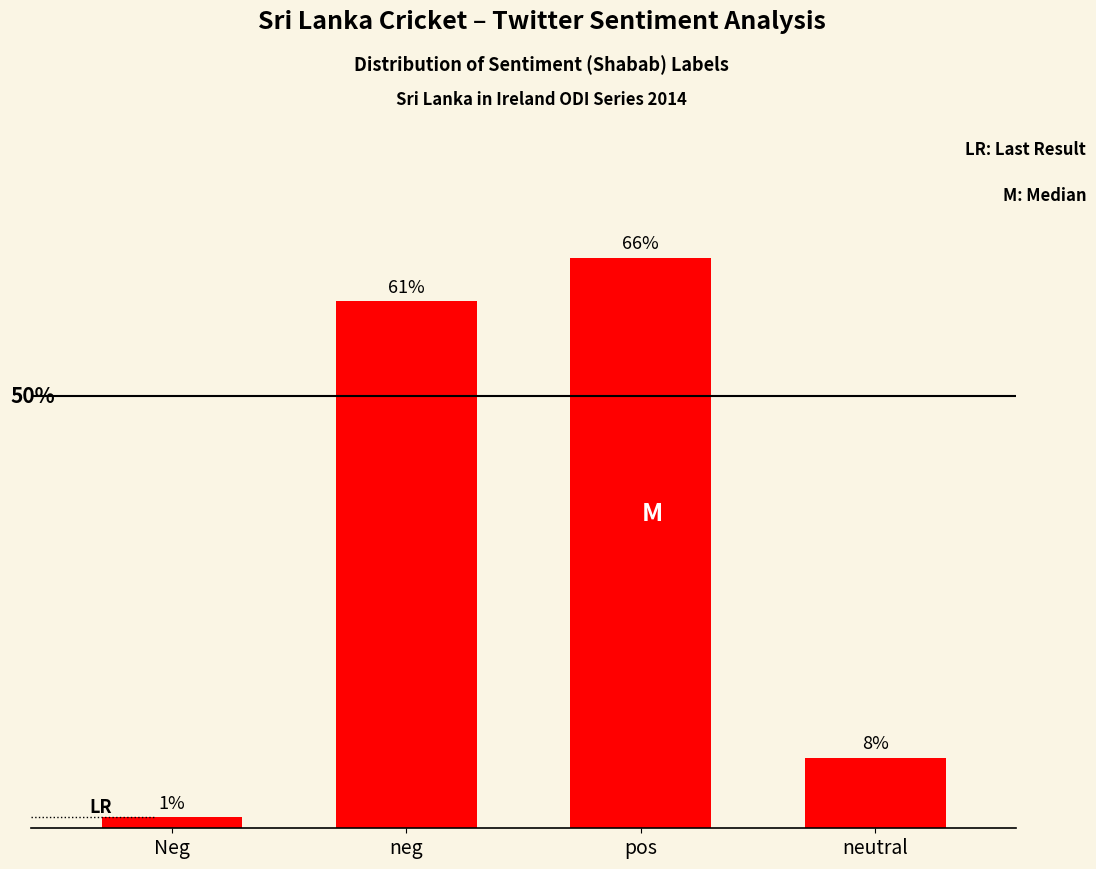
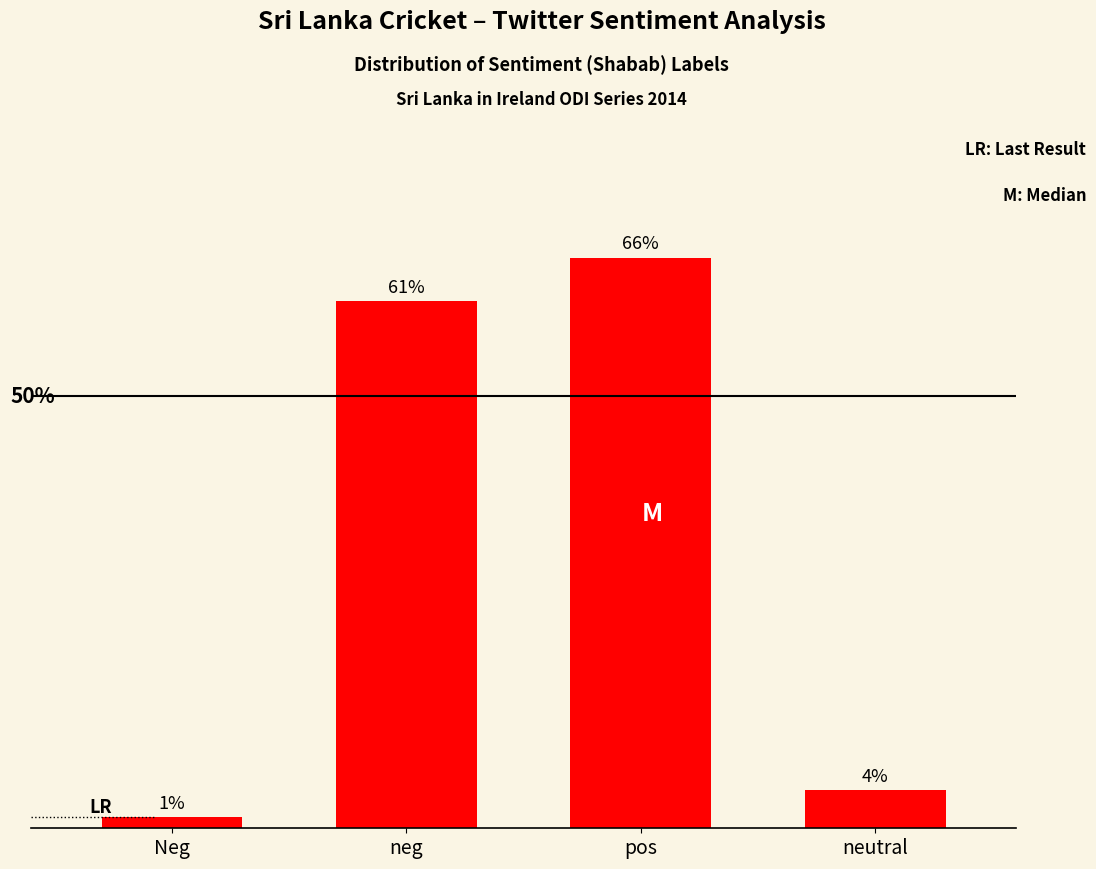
neutral: 8% -> 4%
